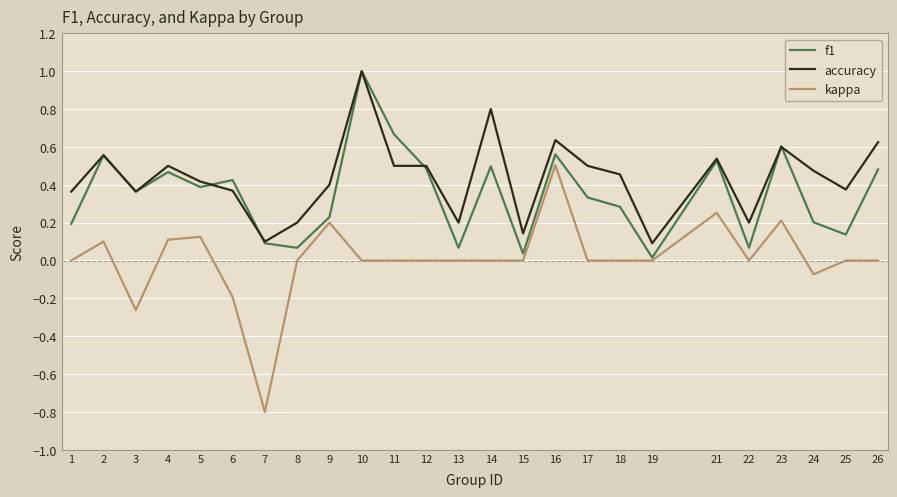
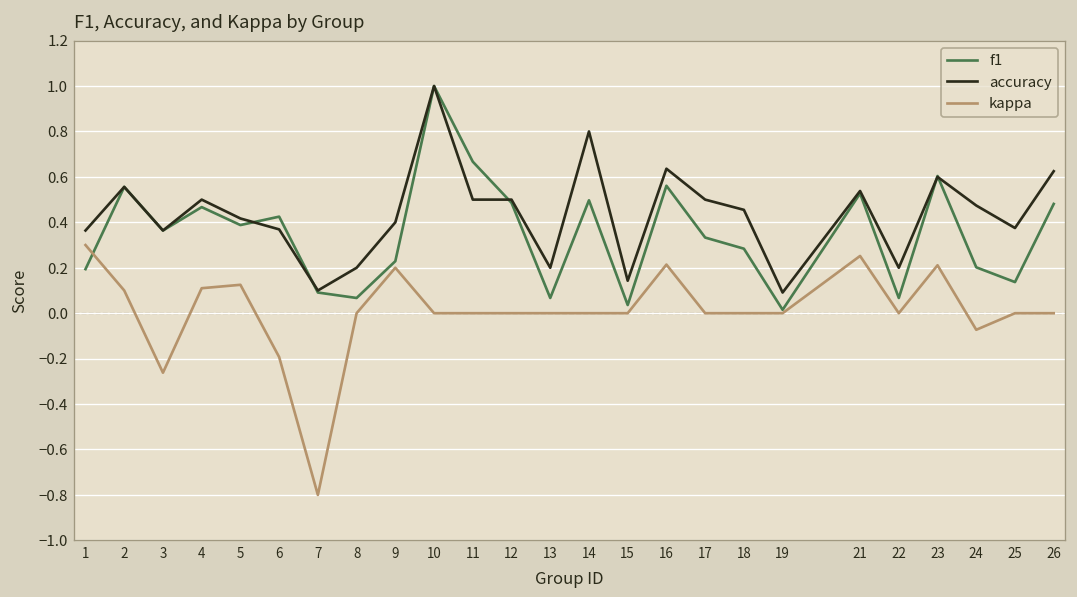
kappa, 1: 0.0 -> 0.3
kappa, 16: 0.50 -> 0.21
